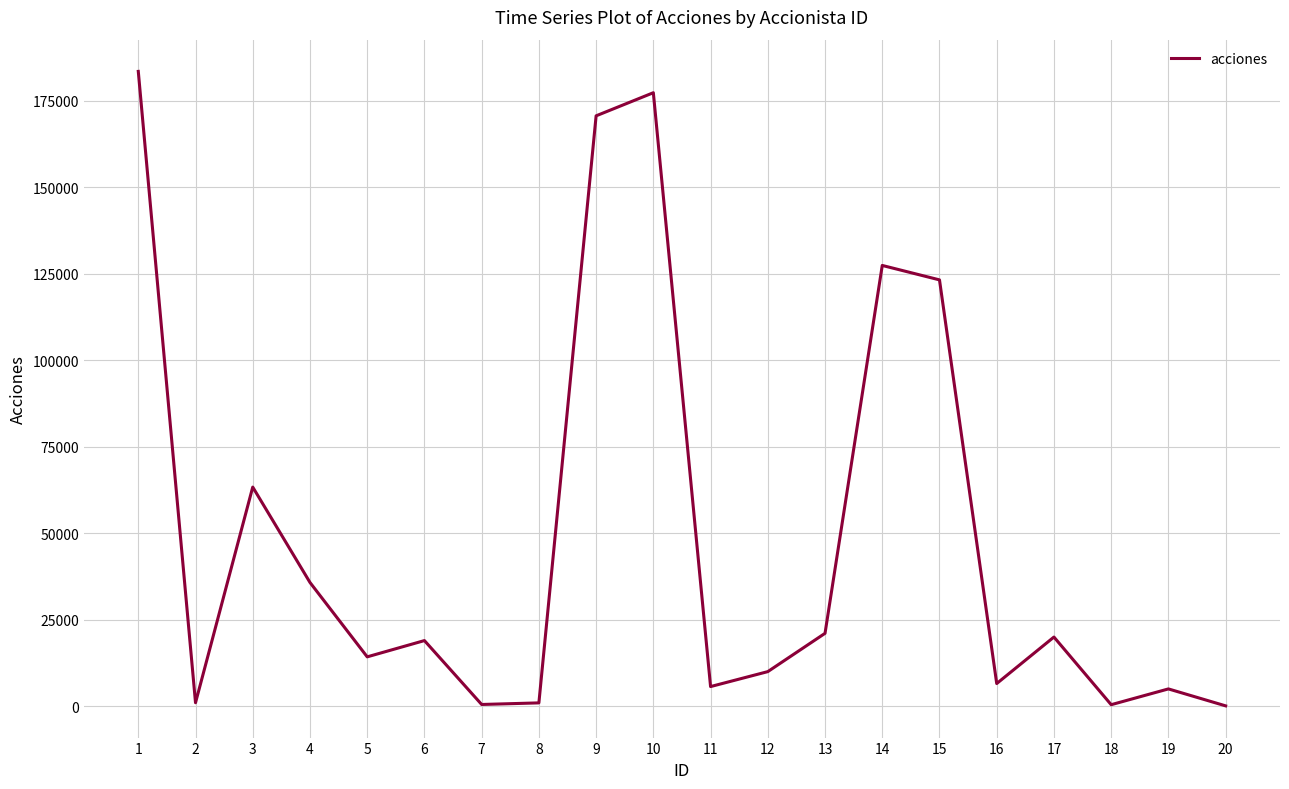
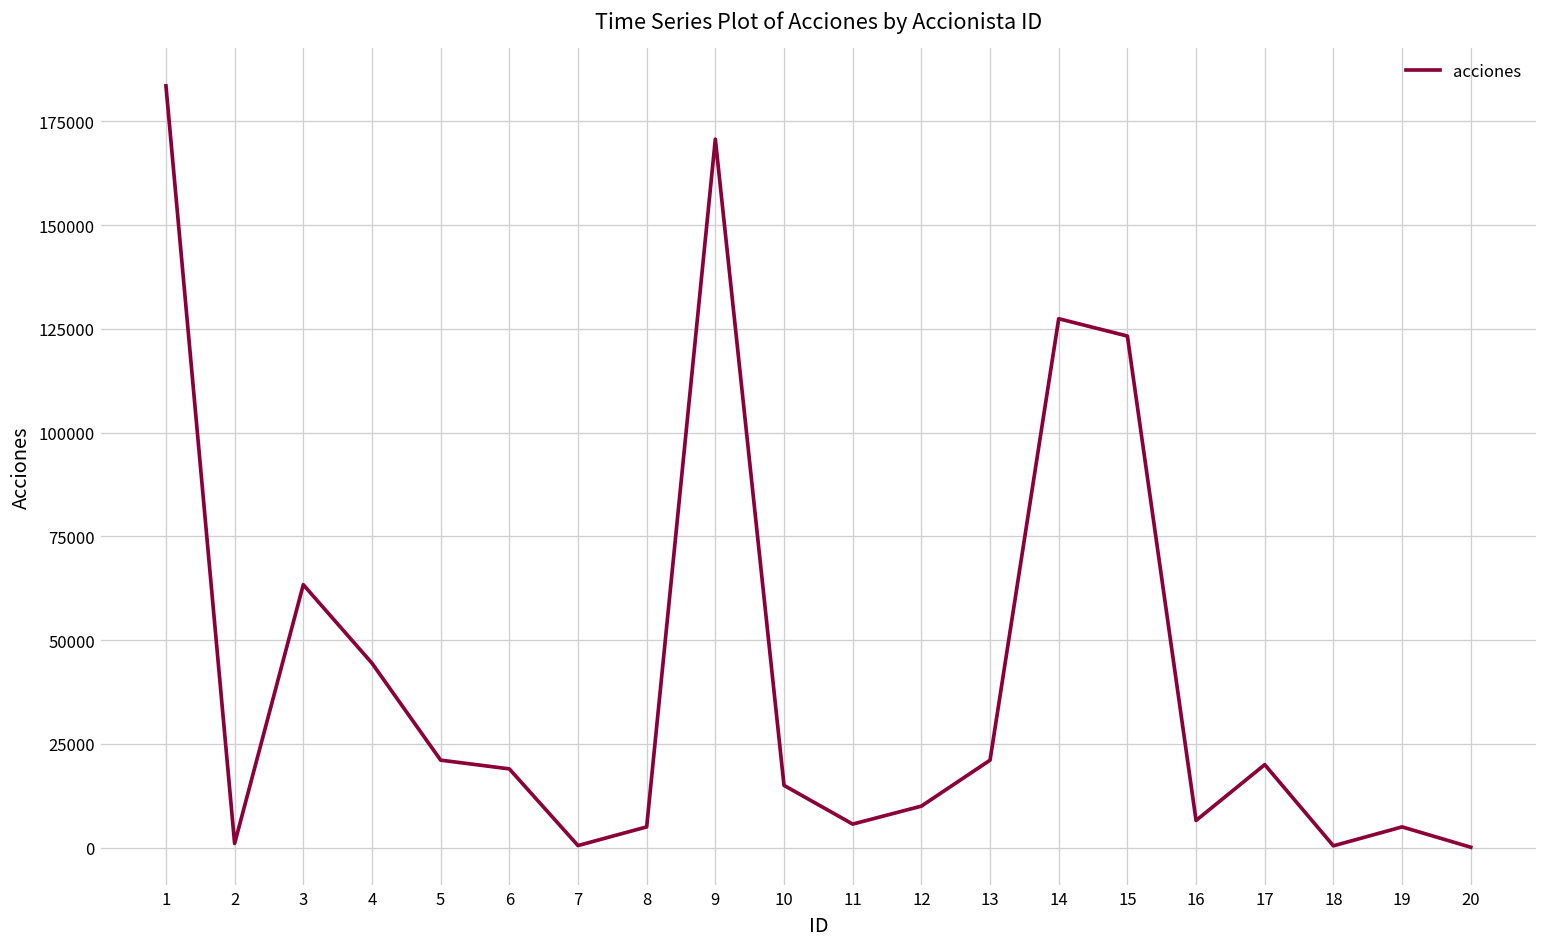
4: 36000 -> 44000
5: 14000 -> 21000
8: 1000 -> 5000
10: 177000 -> 15000
